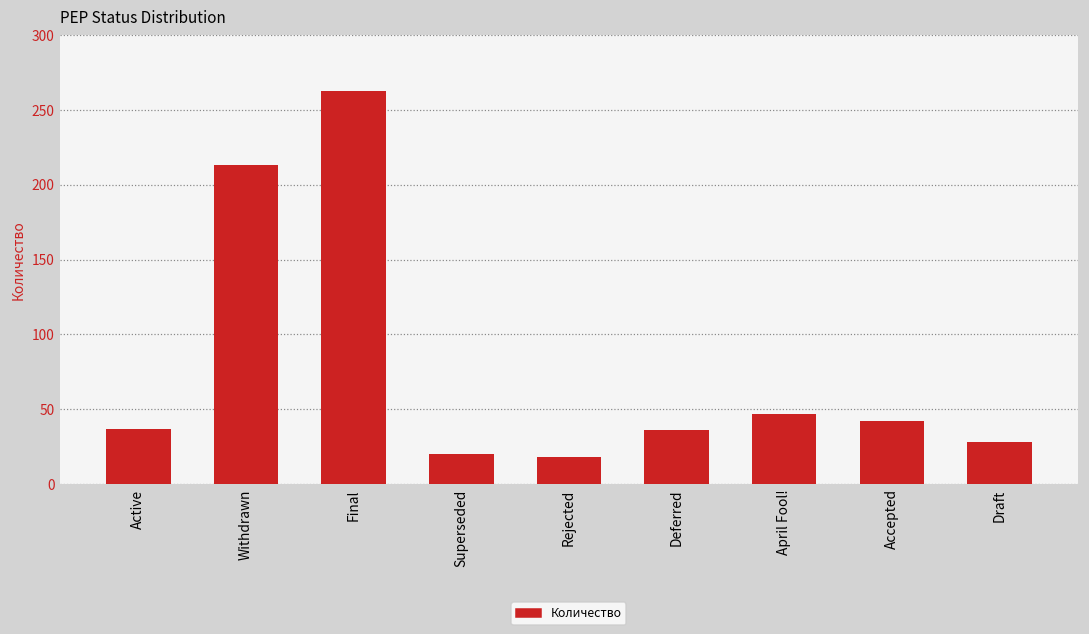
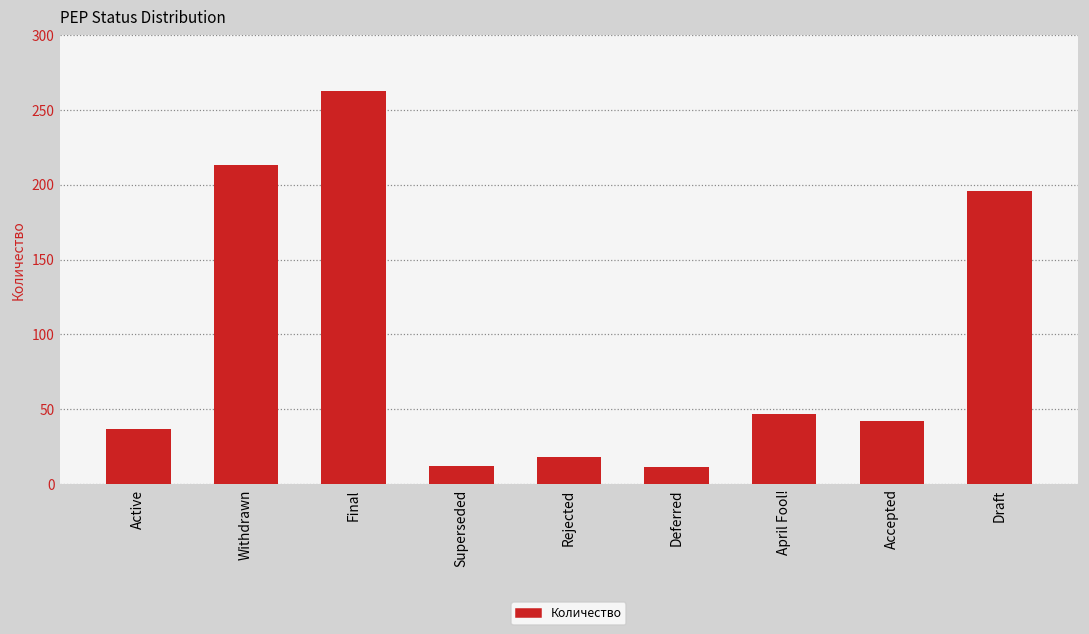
Superseded: 20 -> 12
Deferred: 36 -> 11
Draft: 28 -> 196
